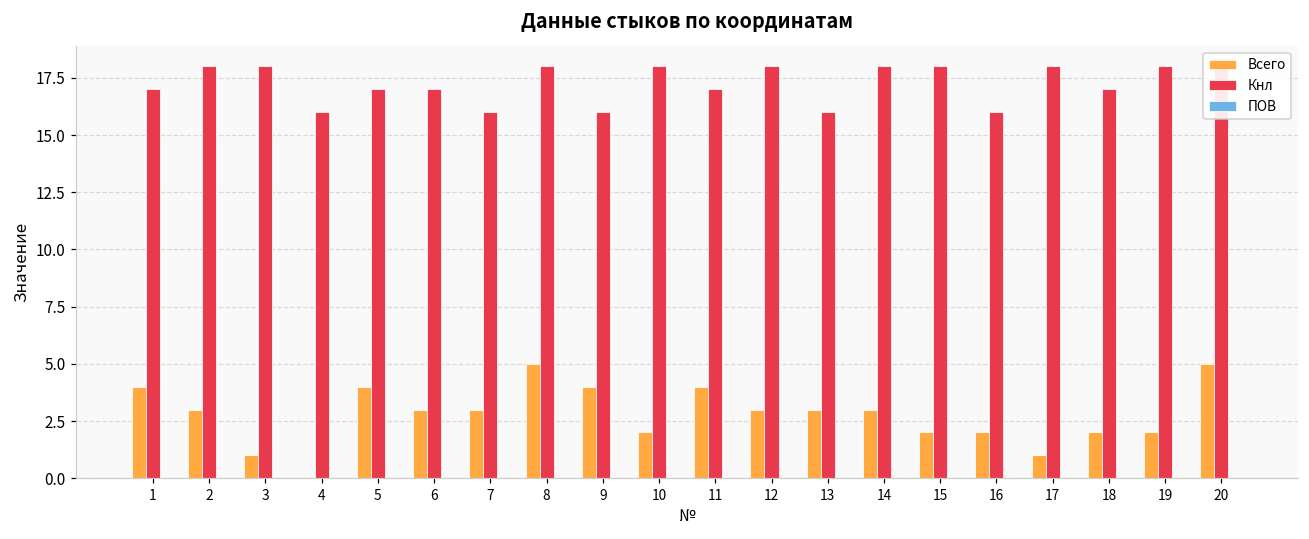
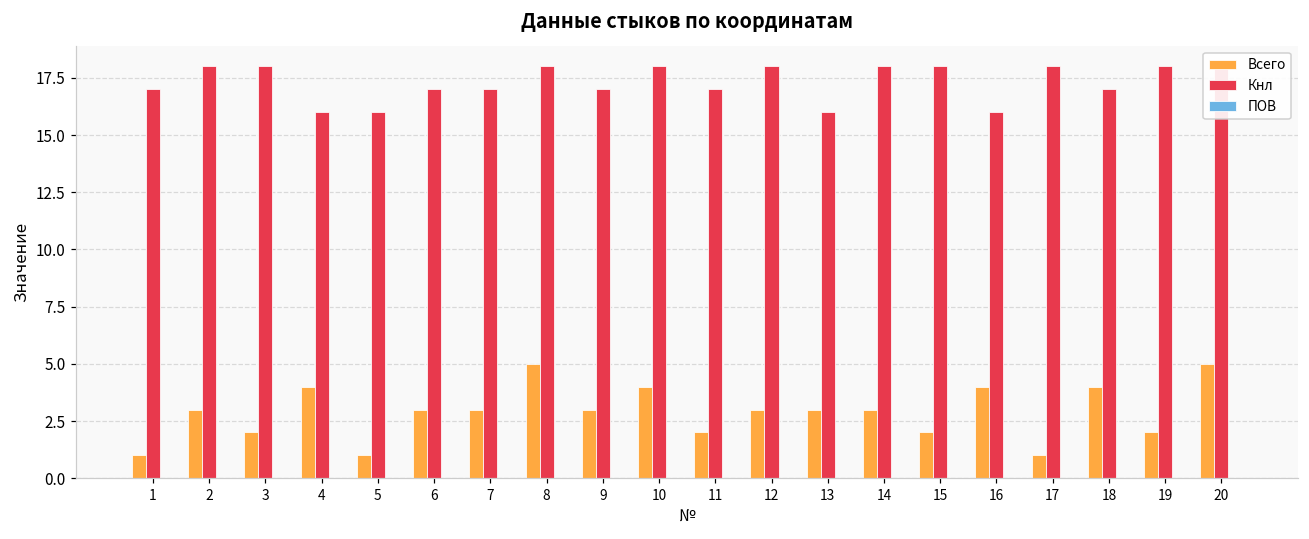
Всего, 1: 4 -> 1
Всего, 3: 1 -> 2
Всего, 4: 0 -> 4
Всего, 5: 4 -> 1
Кнл, 5: 17 -> 16
Кнл, 7: 16 -> 17
Всего, 9: 4 -> 3
Кнл, 9: 16 -> 17
Всего, 10: 2 -> 4
Всего, 11: 4 -> 2
Всего, 16: 2 -> 4
Всего, 18: 2 -> 4
